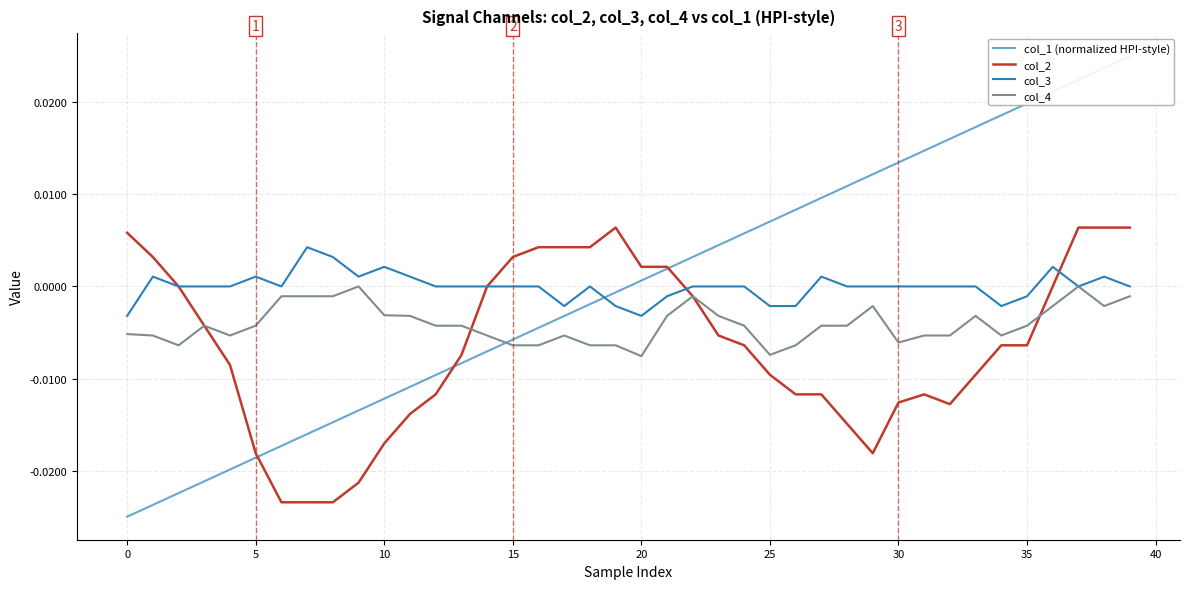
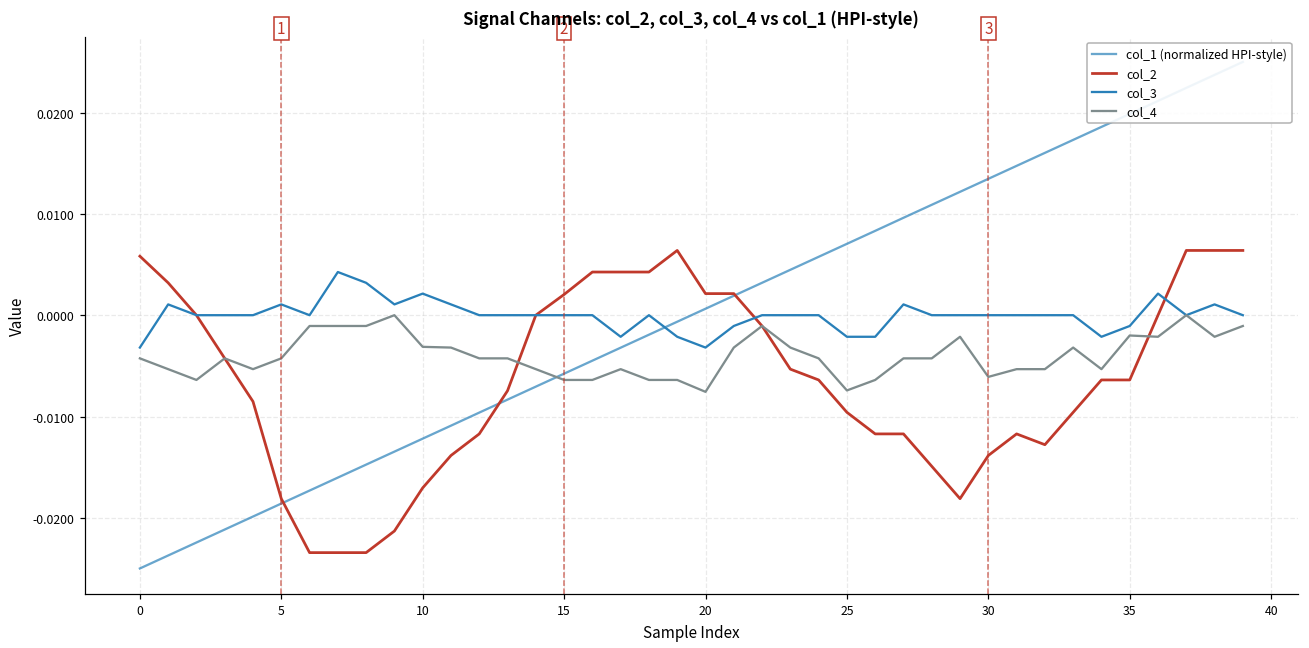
col_4, 0: -0.005 -> -0.004
col_2, 15: 0.003 -> 0.002
col_2, 30: -0.013 -> -0.014
col_4, 35: -0.004 -> -0.002
